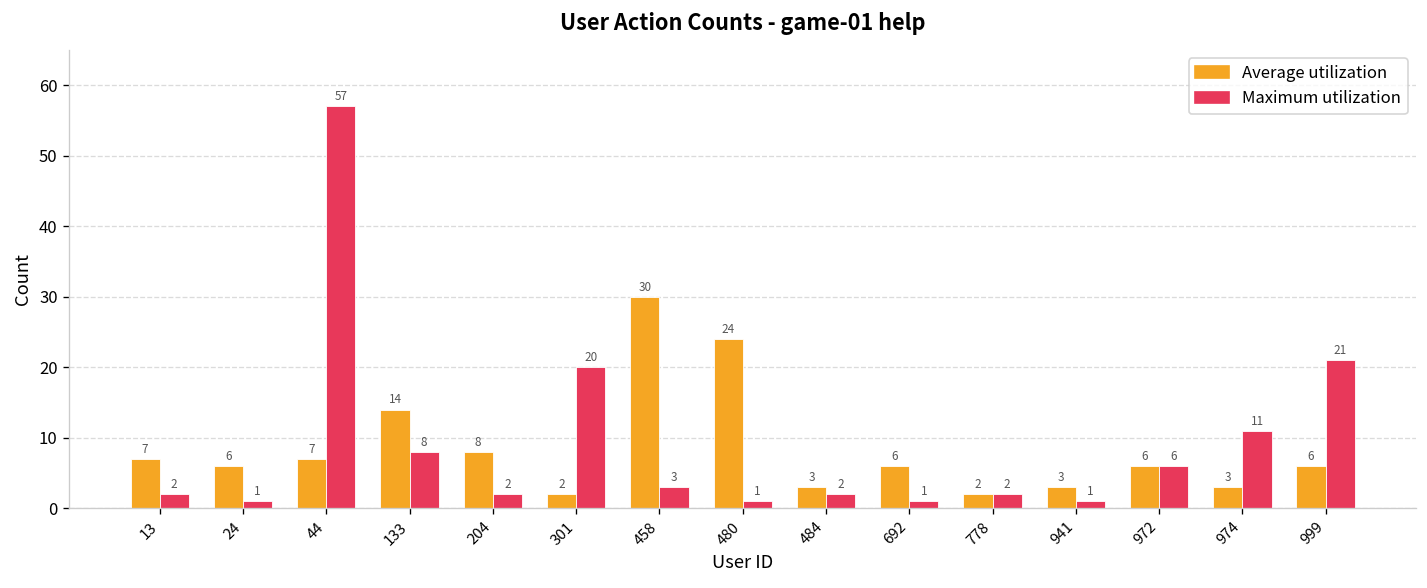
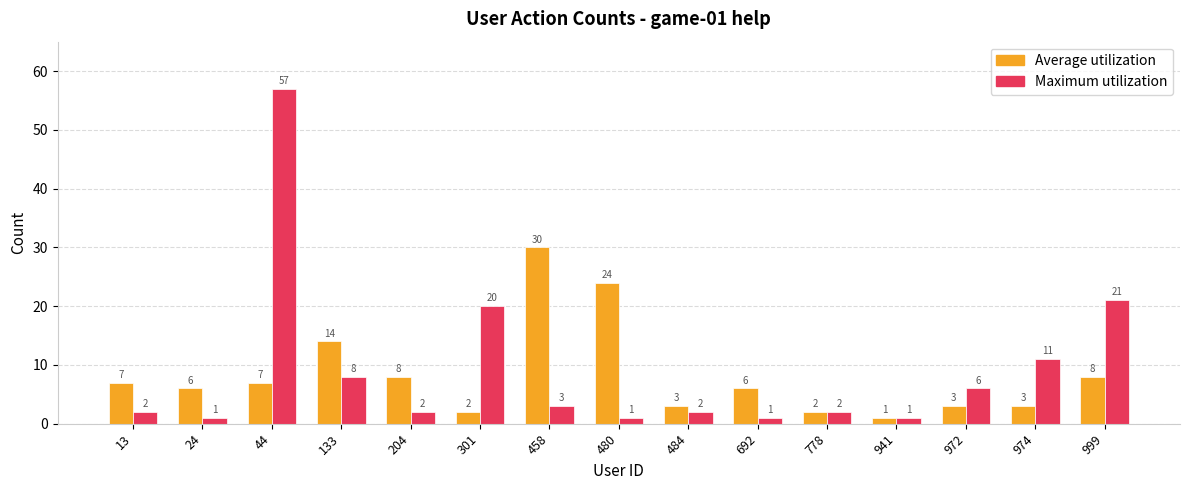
Average utilization, 941: 3 -> 1
Average utilization, 972: 6 -> 3
Average utilization, 999: 6 -> 8
